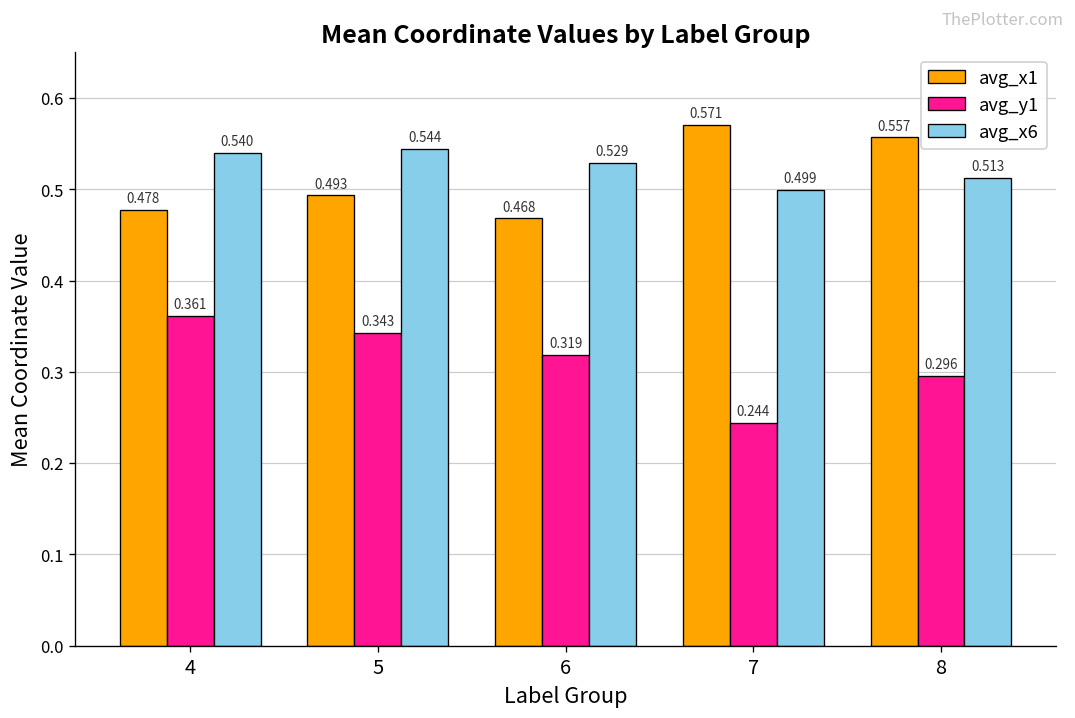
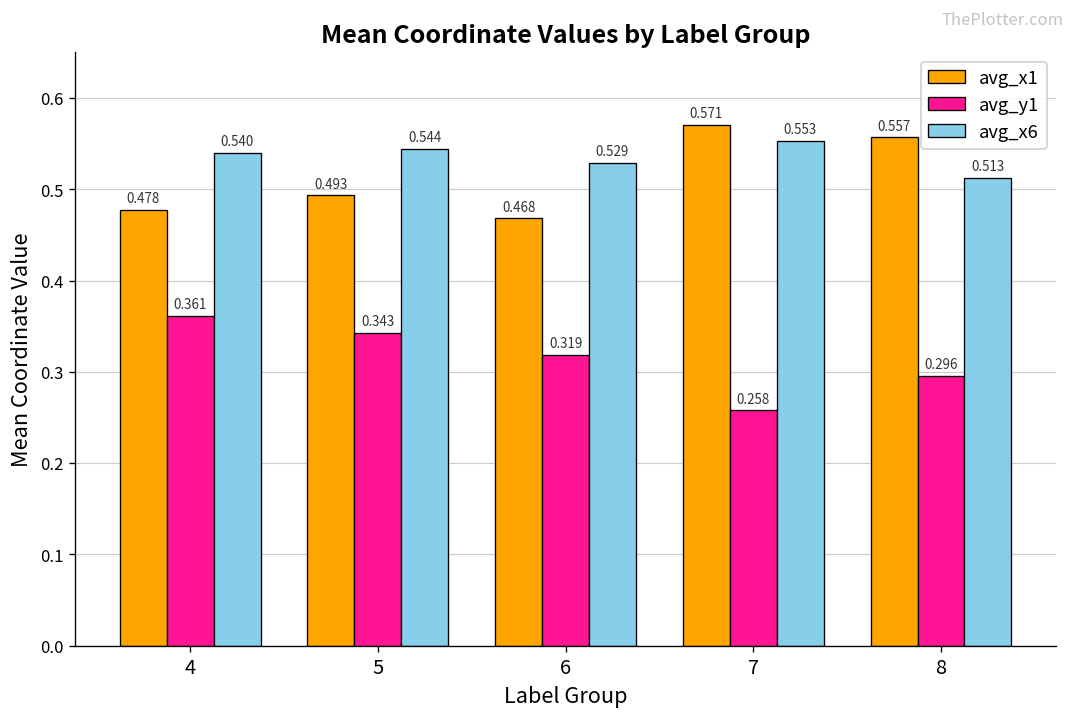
avg_y1, 7: 0.244 -> 0.258
avg_x6, 7: 0.499 -> 0.553
